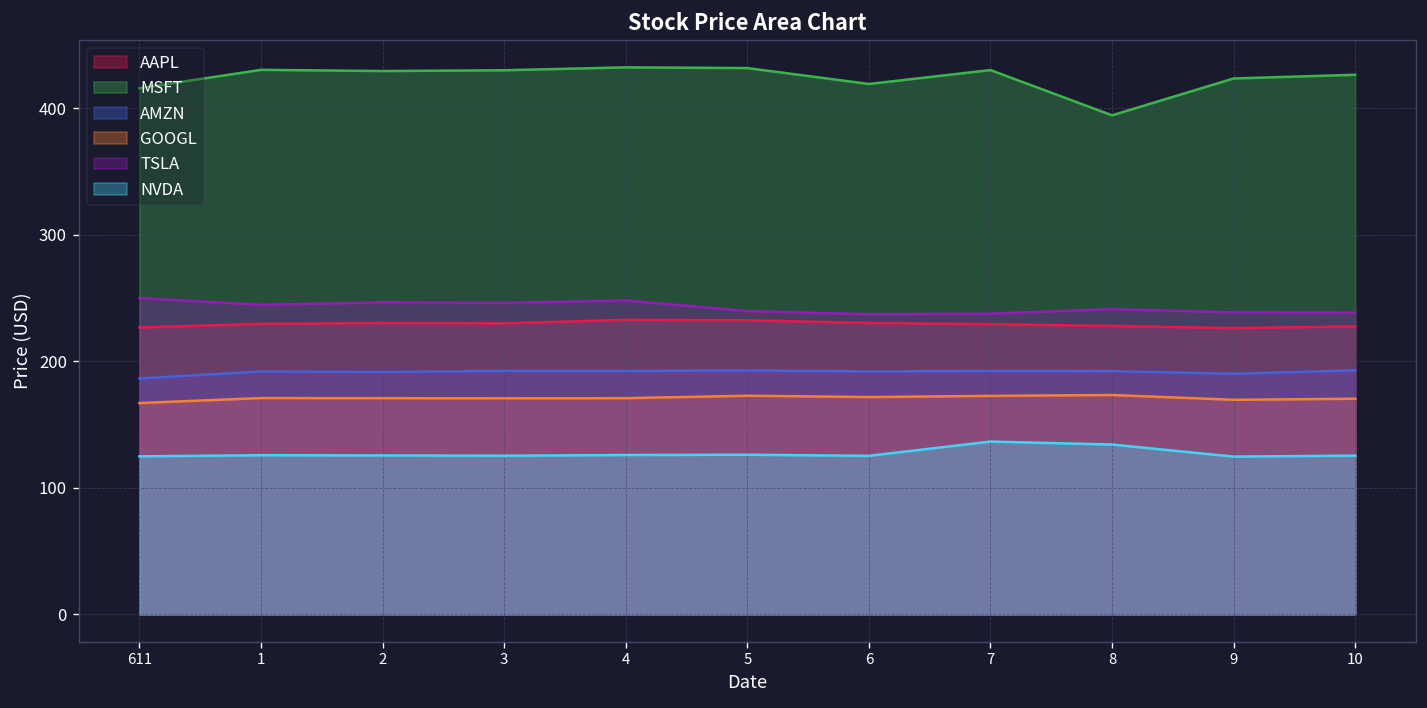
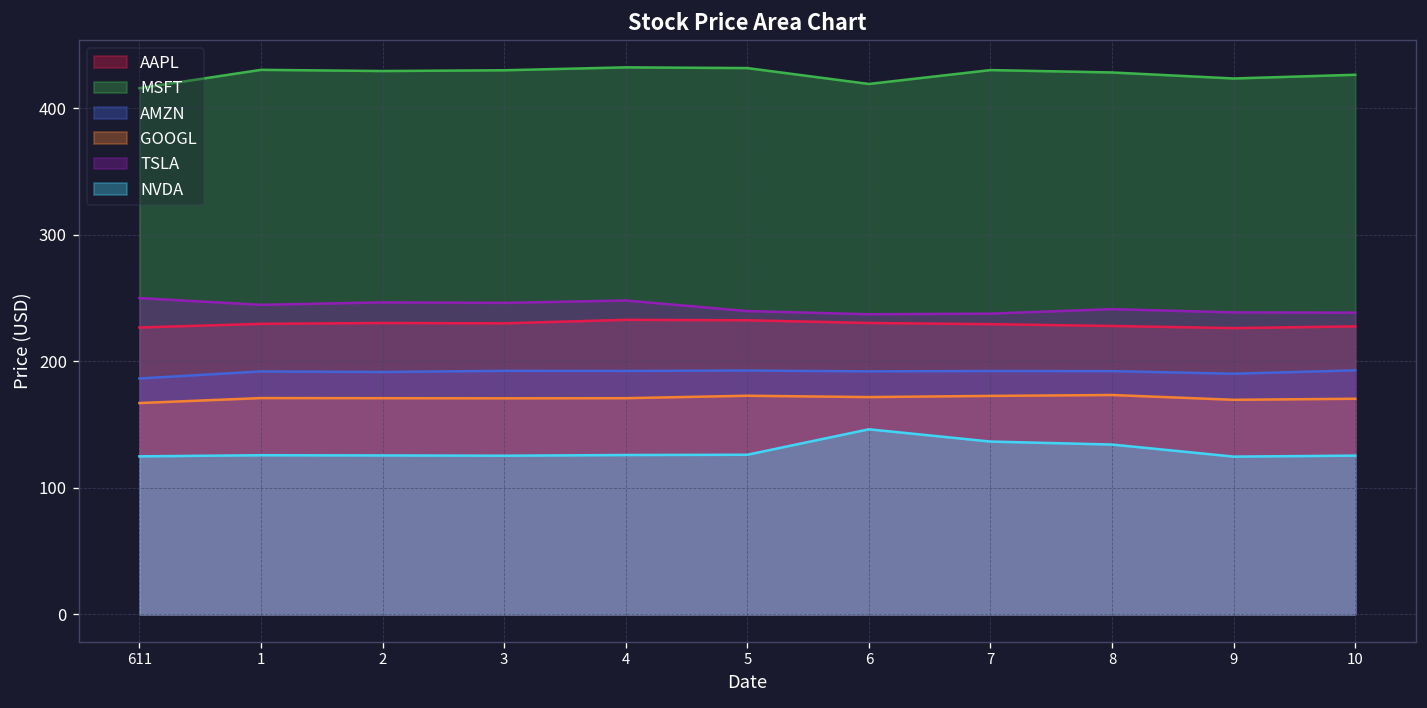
NVDA, 6: 125 -> 146
MSFT, 8: 395 -> 428
